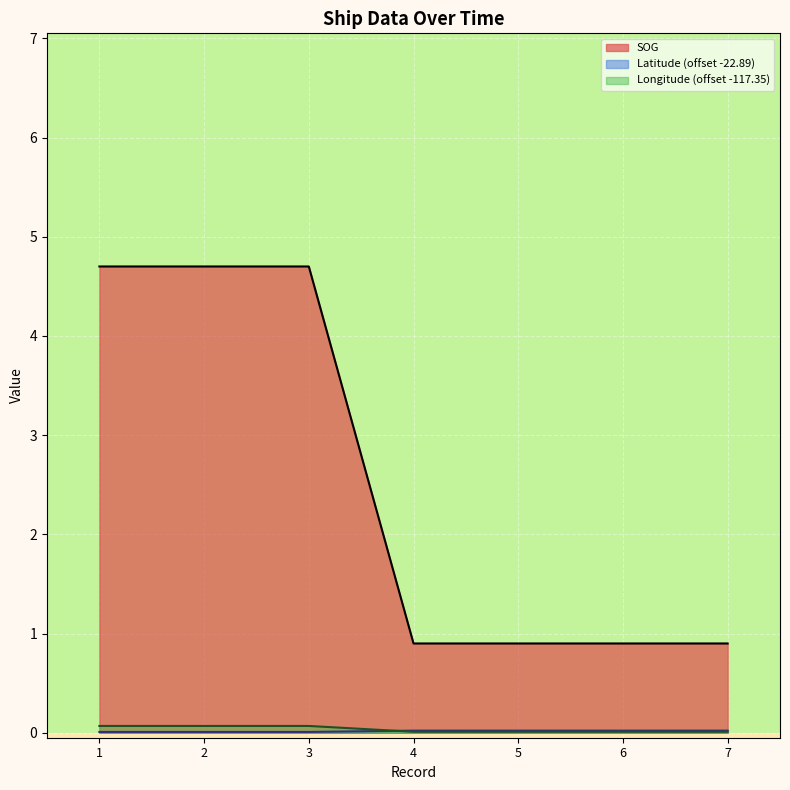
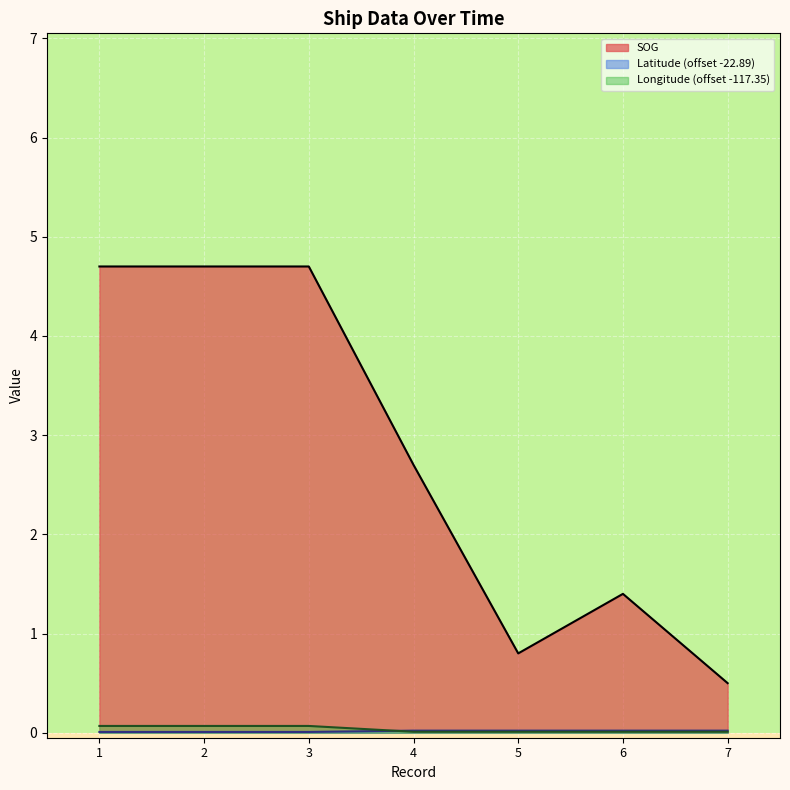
SOG, 4: 0.9 -> 2.7
SOG, 5: 0.9 -> 0.8
SOG, 6: 0.9 -> 1.4
SOG, 7: 0.9 -> 0.5
